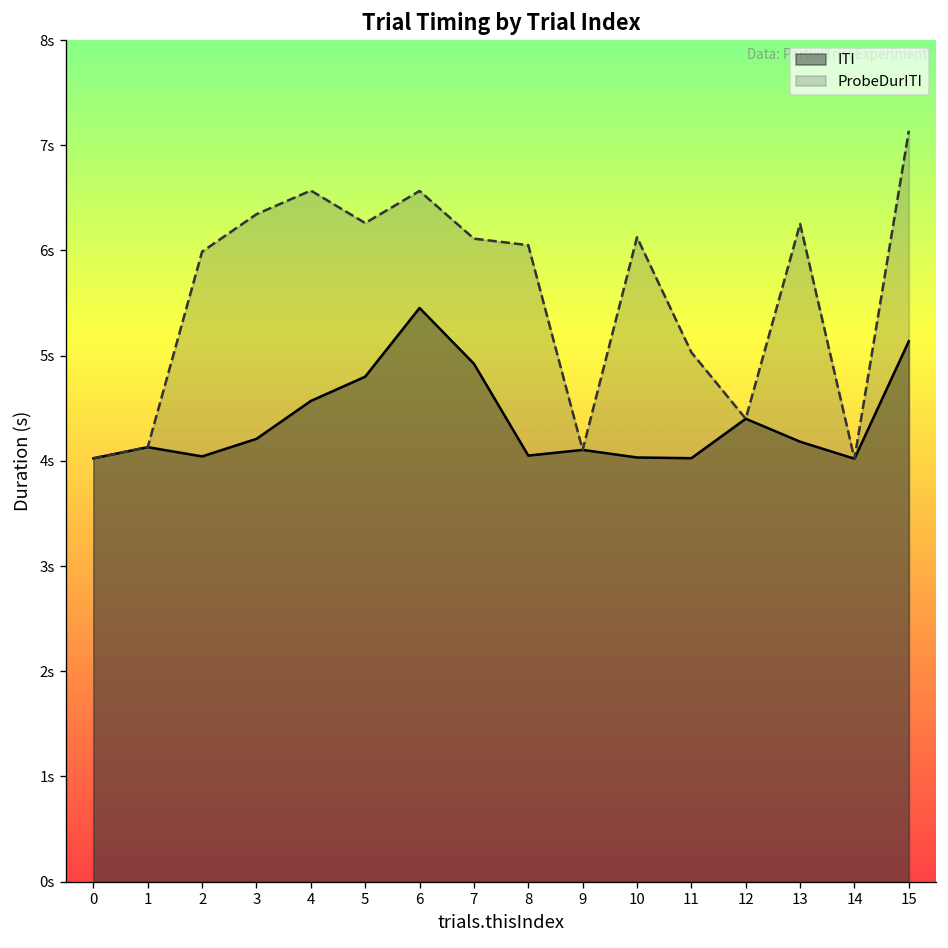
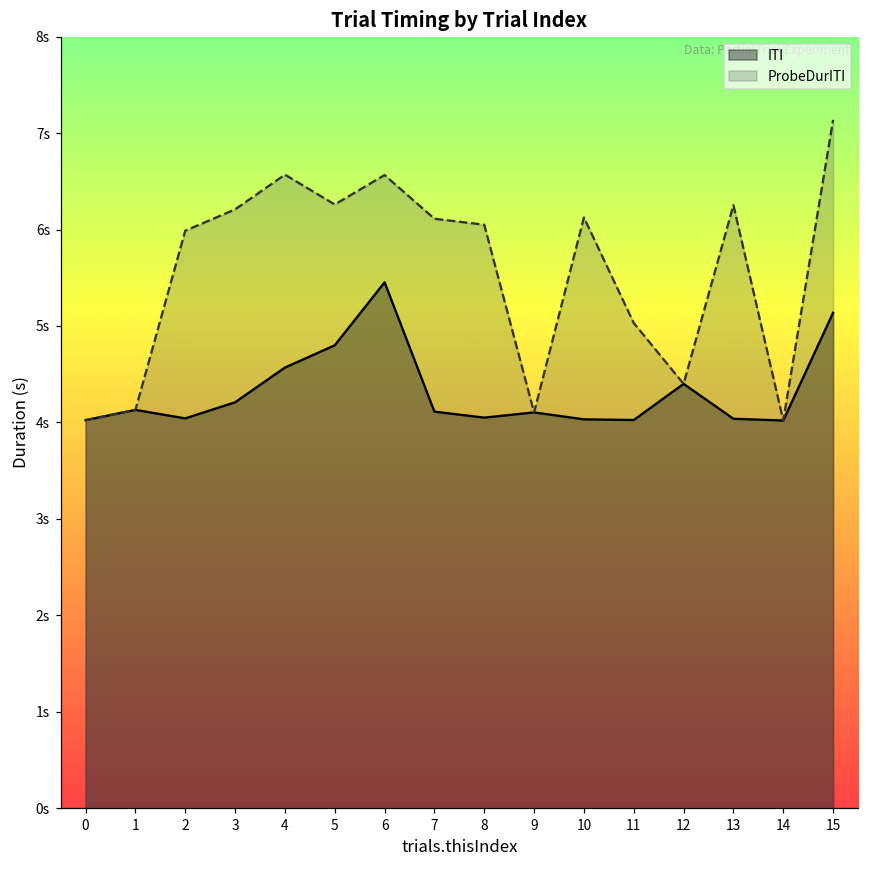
ProbeDurITI, 3: 6.3s -> 6.2s
ITI, 7: 4.9s -> 4.1s
ITI, 13: 4.2s -> 4.0s
